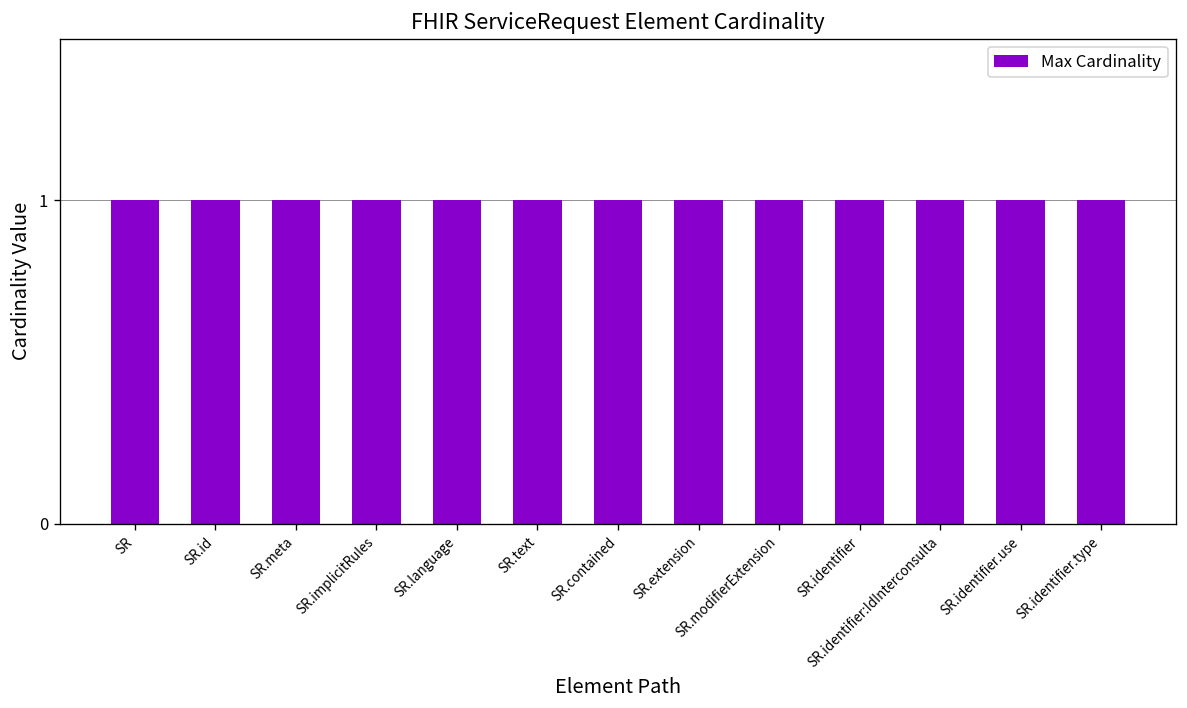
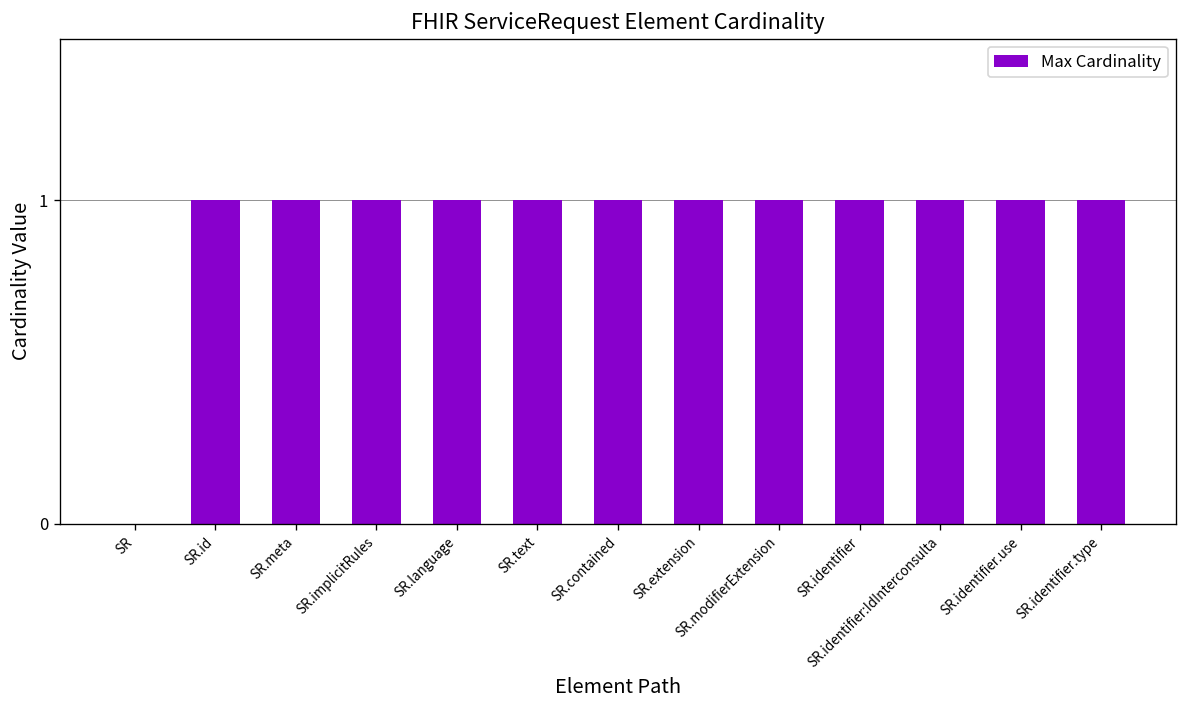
SR: 1 -> 0
